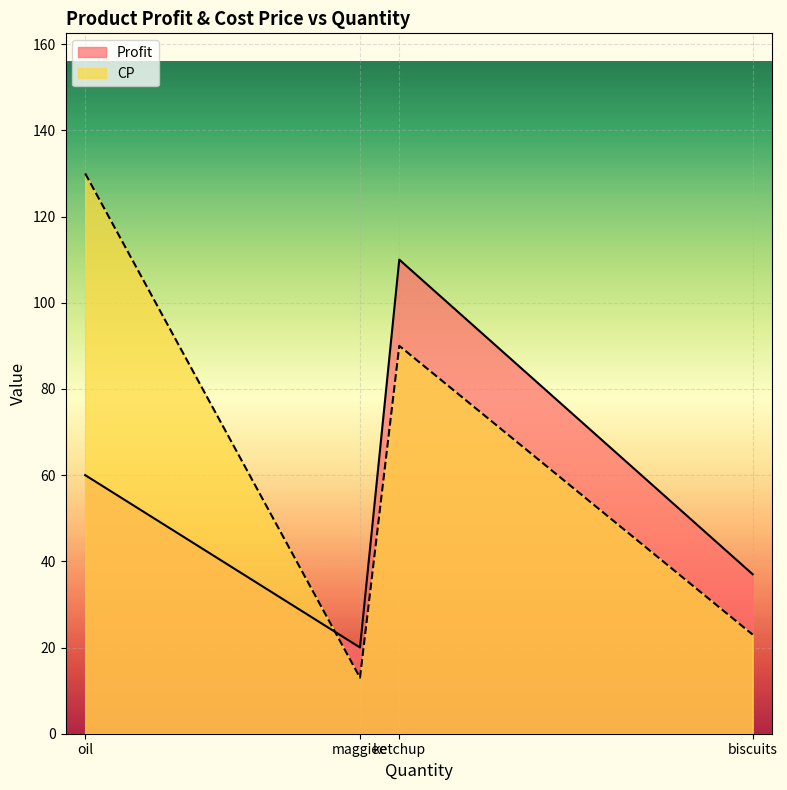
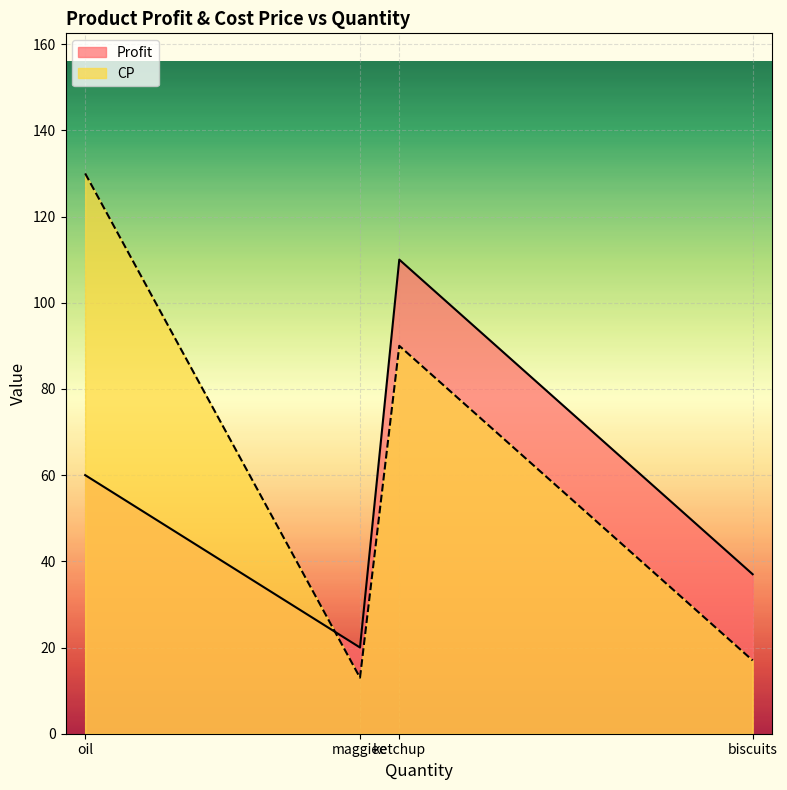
CP, biscuits: 23 -> 17
